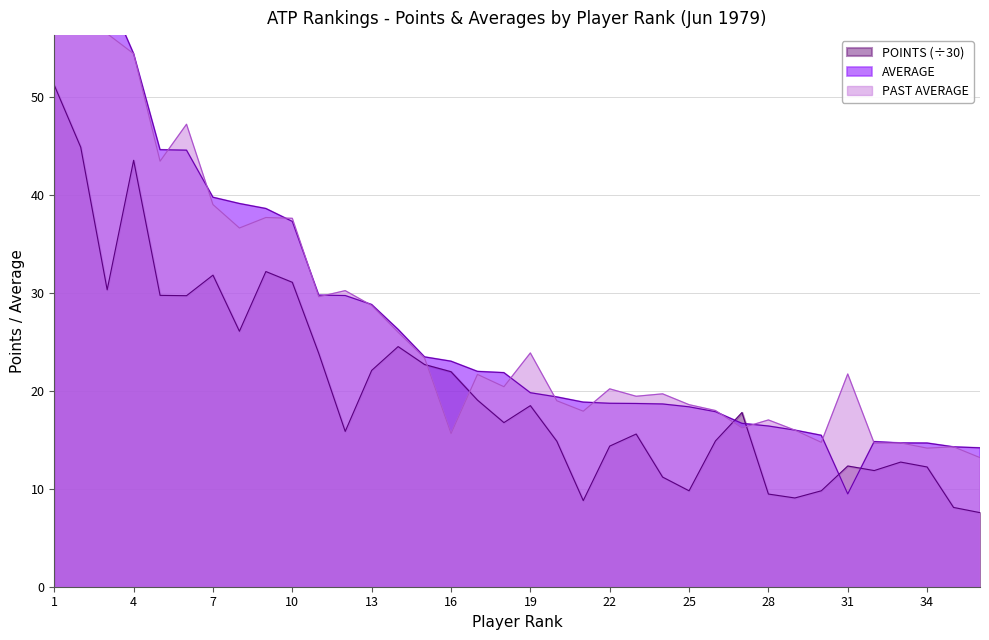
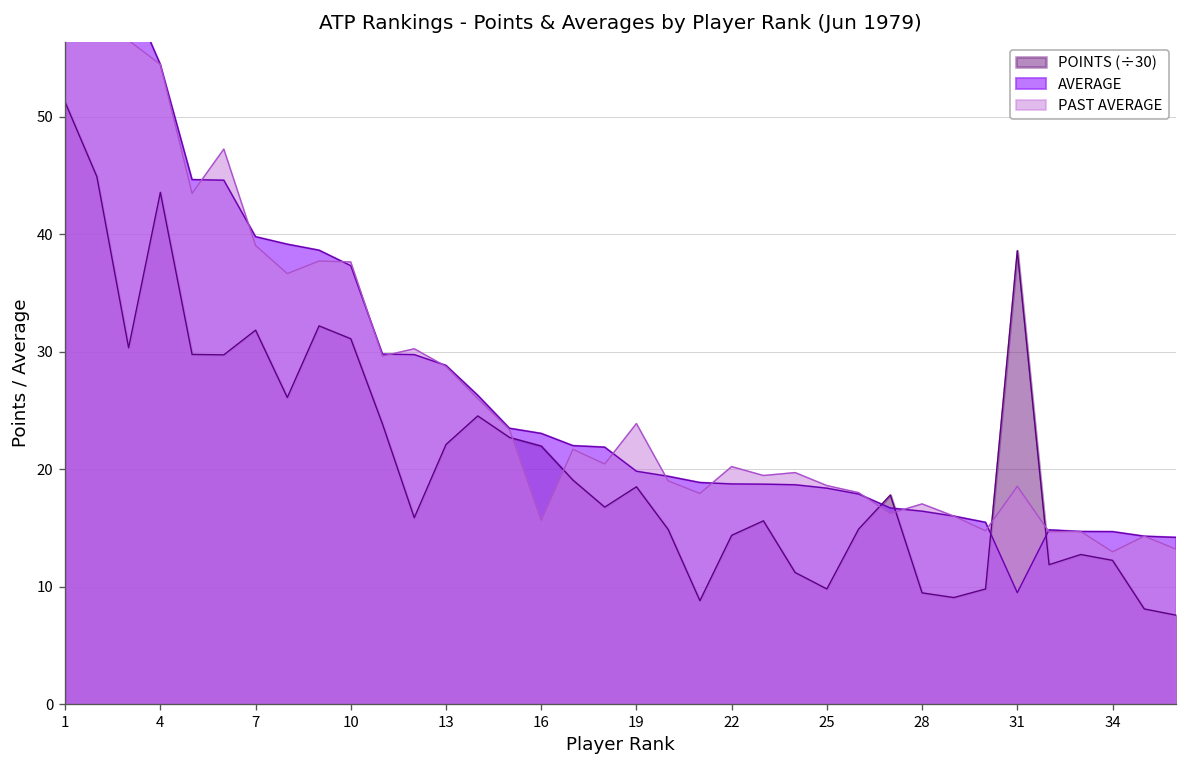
POINTS (÷30), 31: 12 -> 39
PAST AVERAGE, 31: 22 -> 19
PAST AVERAGE, 34: 14 -> 13
